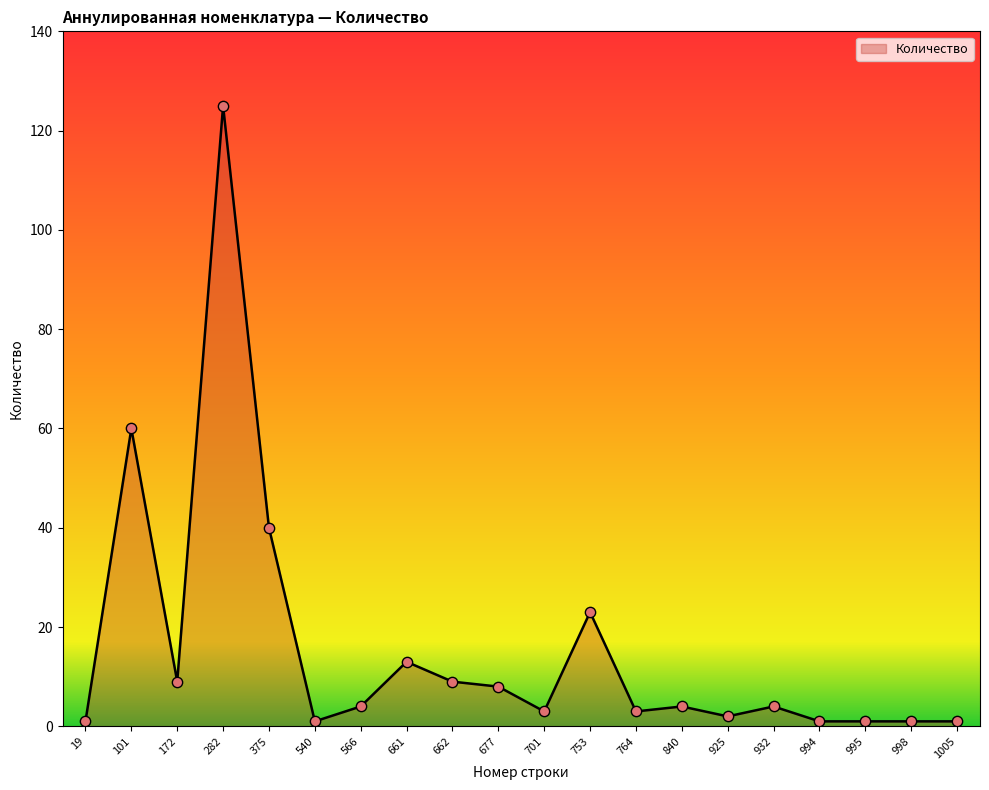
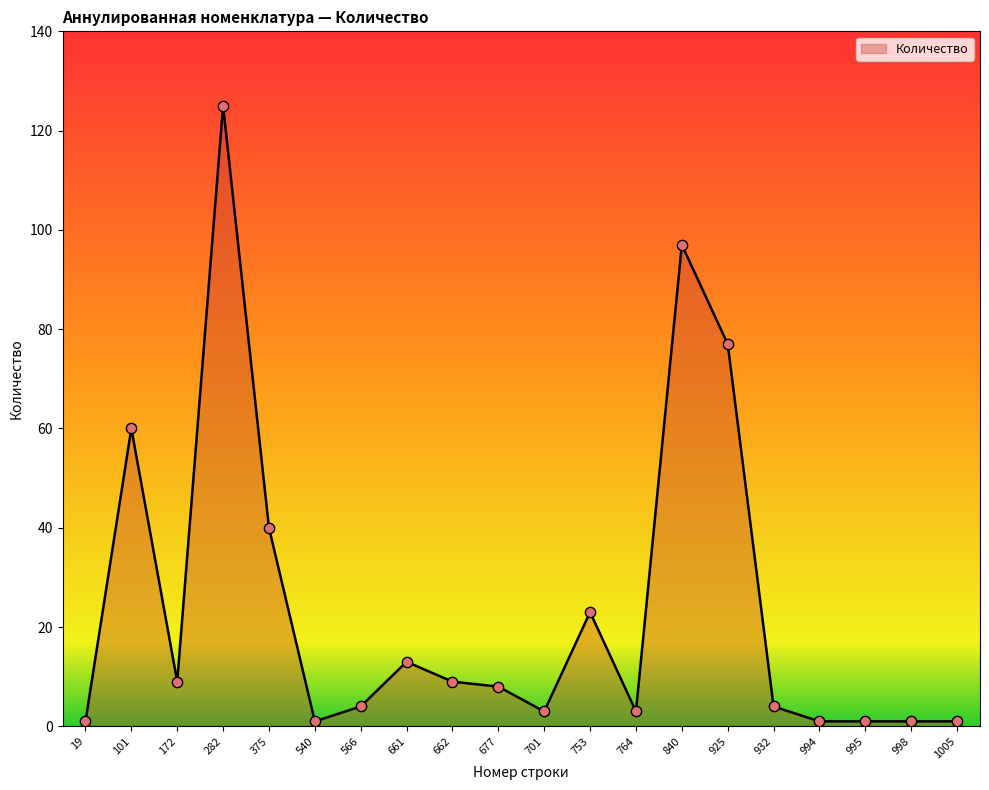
840: 4 -> 97
925: 2 -> 77
